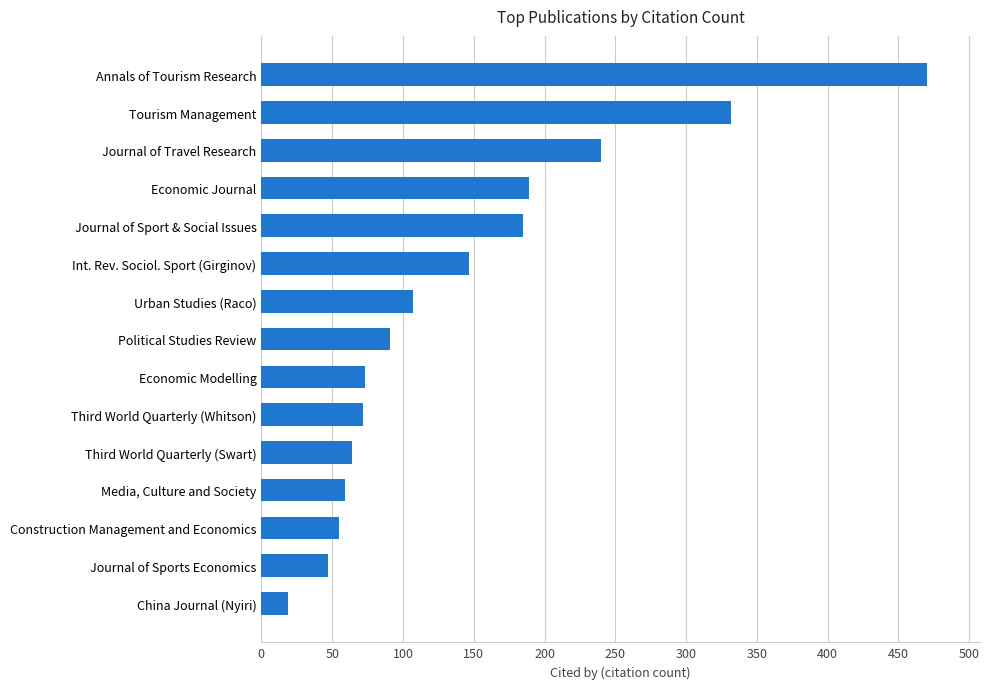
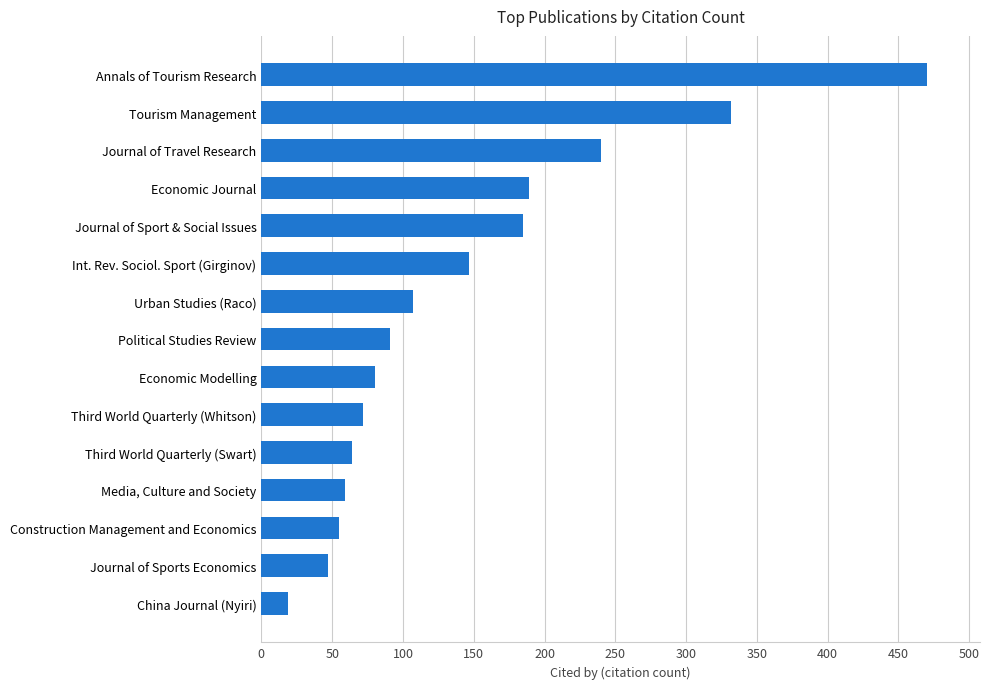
Economic Modelling: 73 -> 80
